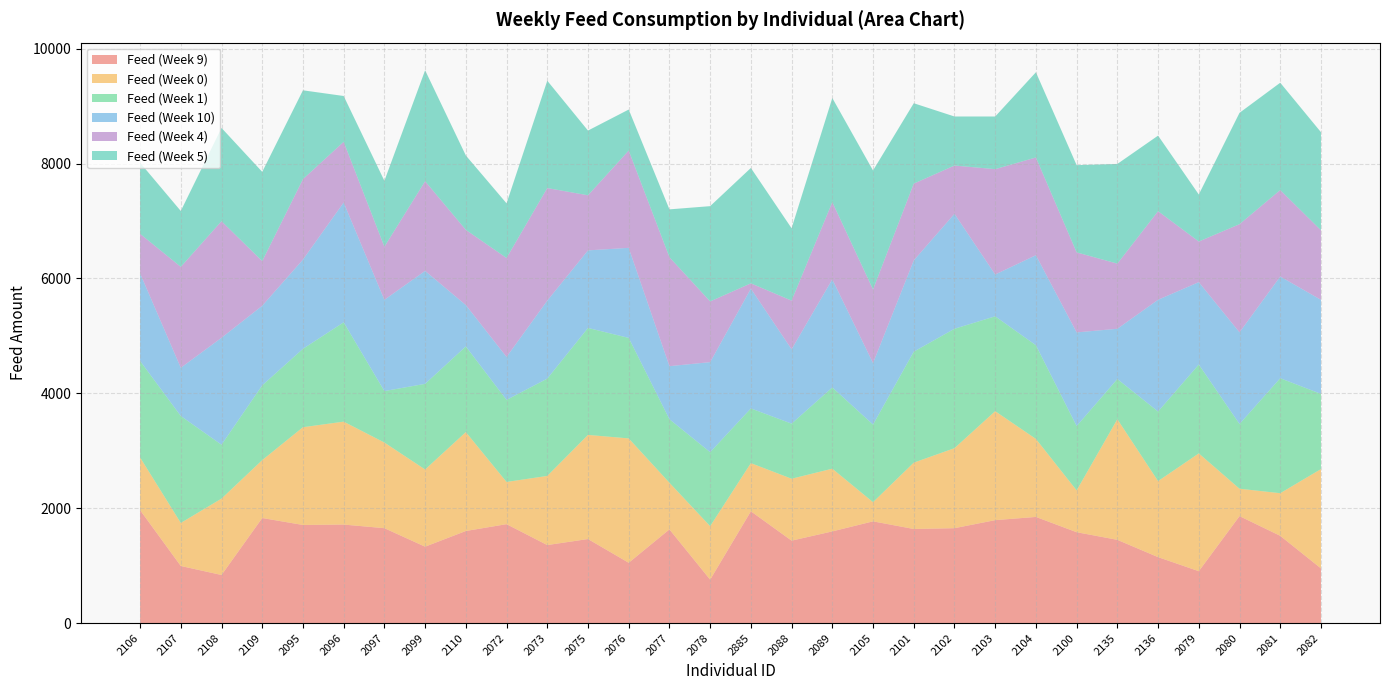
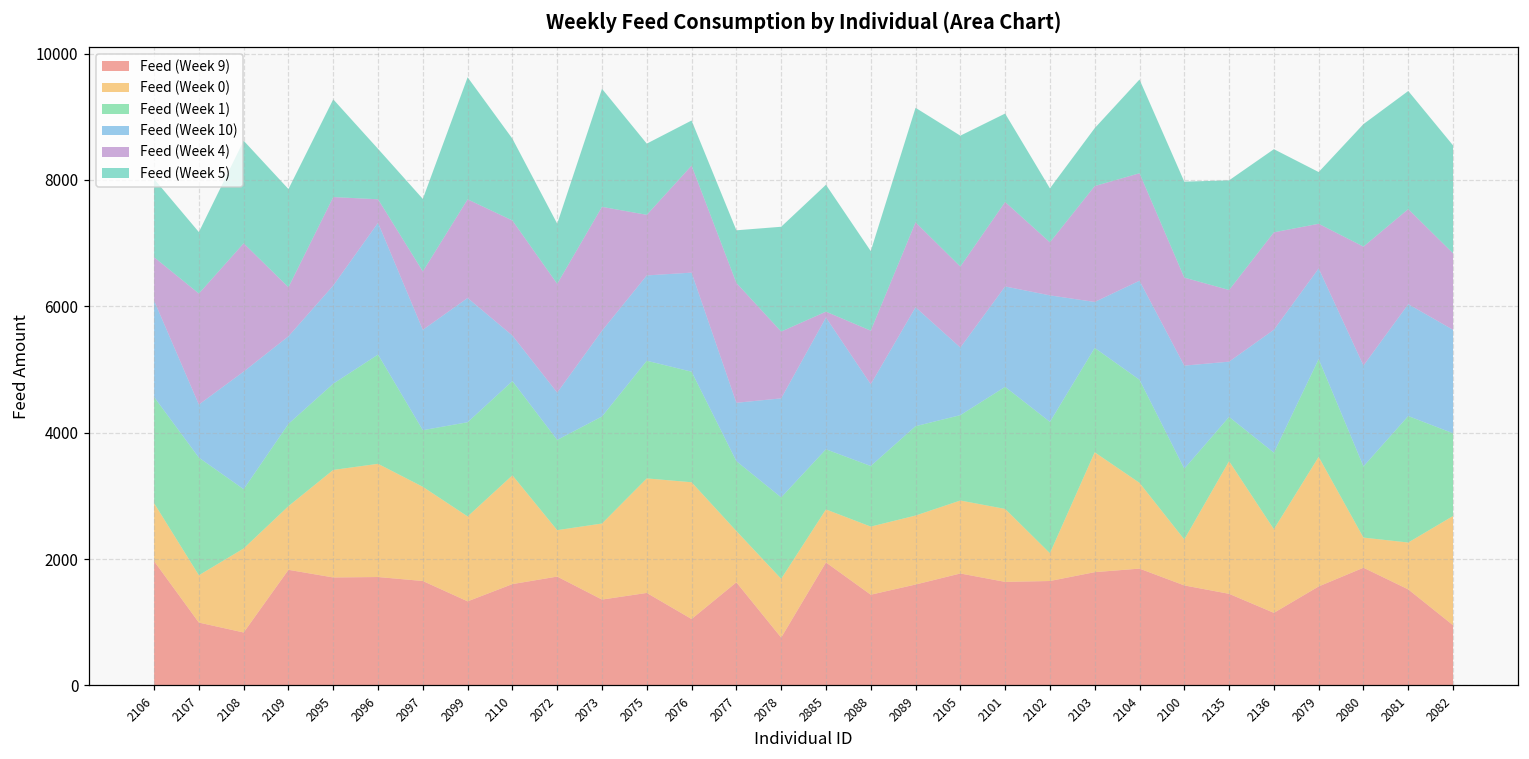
Feed (Week 4), 2096: 1100 -> 400
Feed (Week 4), 2110: 1300 -> 1800
Feed (Week 0), 2105: 300 -> 1200
Feed (Week 0), 2102: 1400 -> 400
Feed (Week 9), 2079: 900 -> 1600
